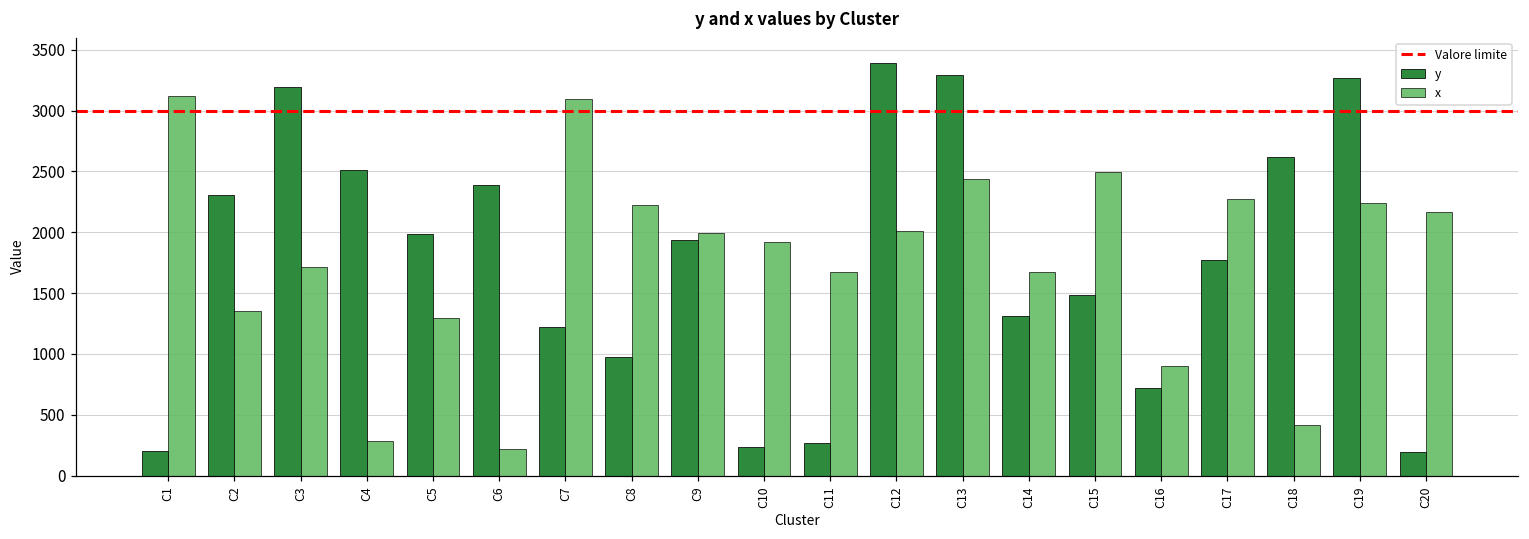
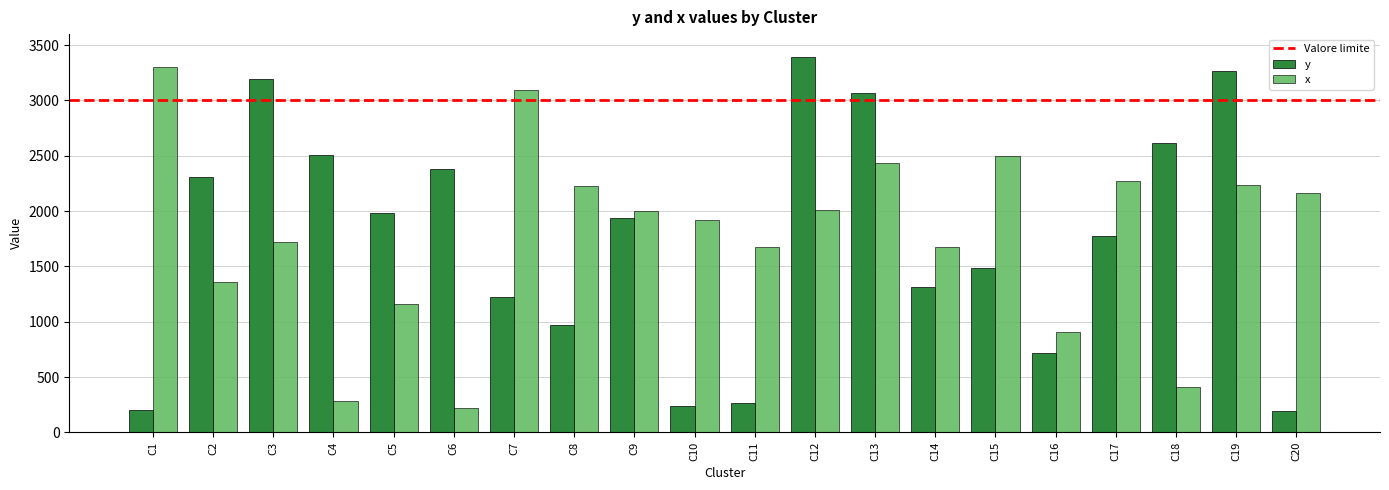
x, C1: 3120 -> 3300
x, C5: 1290 -> 1160
y, C13: 3290 -> 3070
